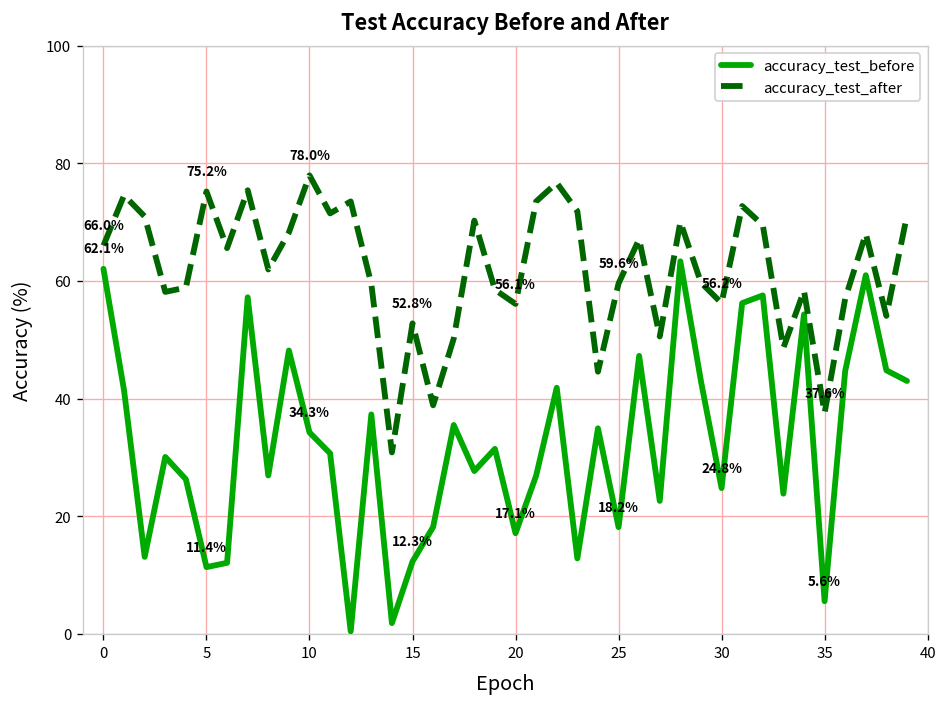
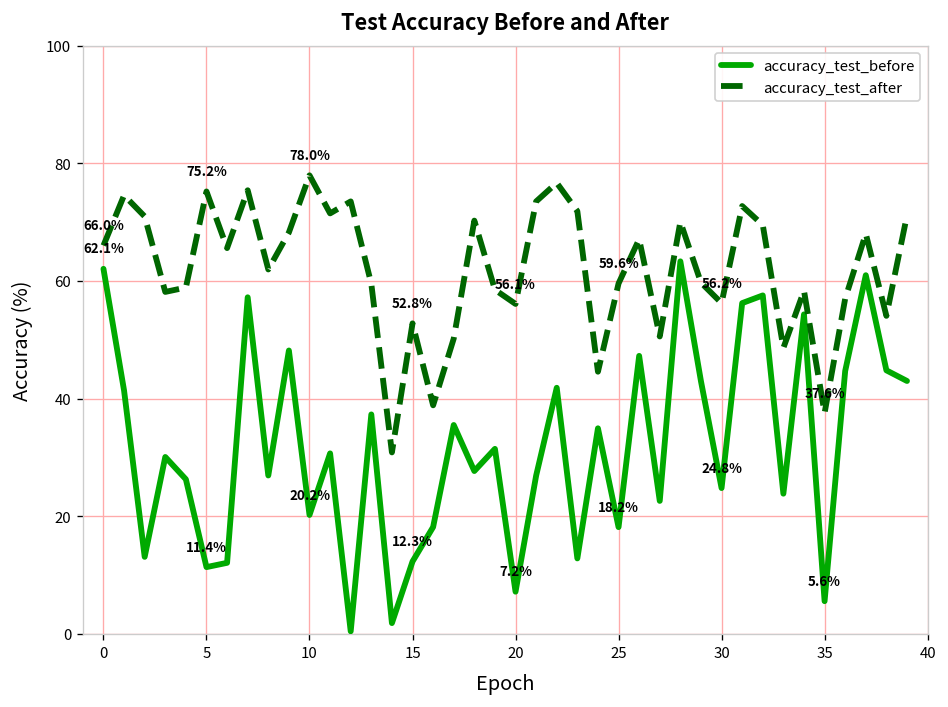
accuracy_test_before, 10: 34.3% -> 20.2%
accuracy_test_before, 20: 17.1% -> 7.2%
